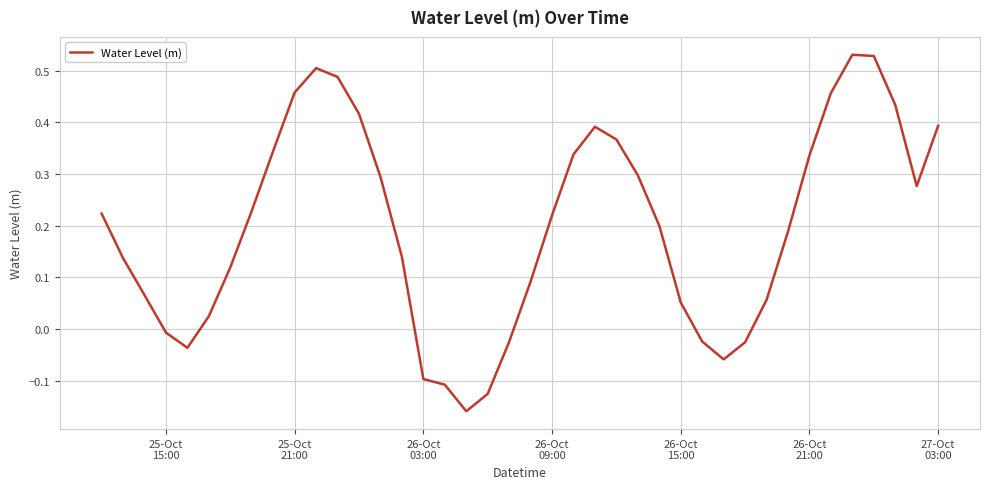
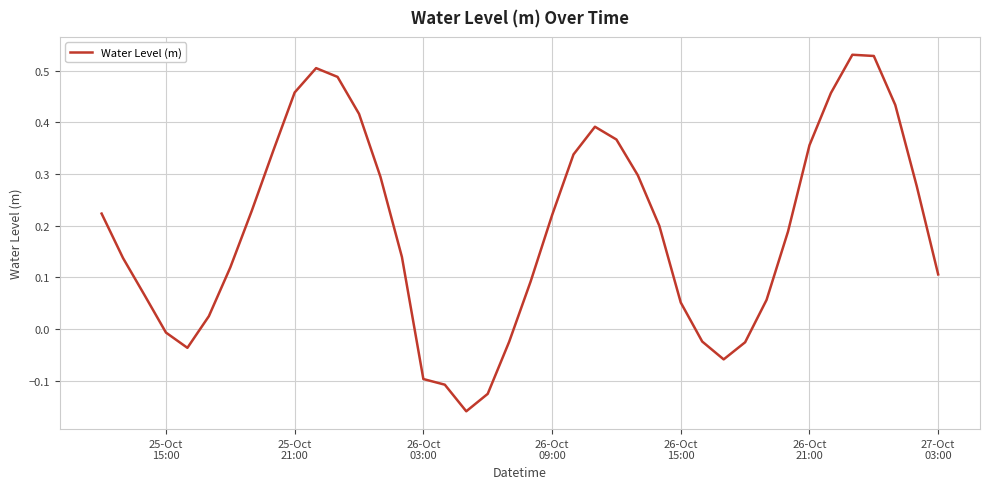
26-Oct 21:00: 0.34 -> 0.36
27-Oct 03:00: 0.39 -> 0.11
